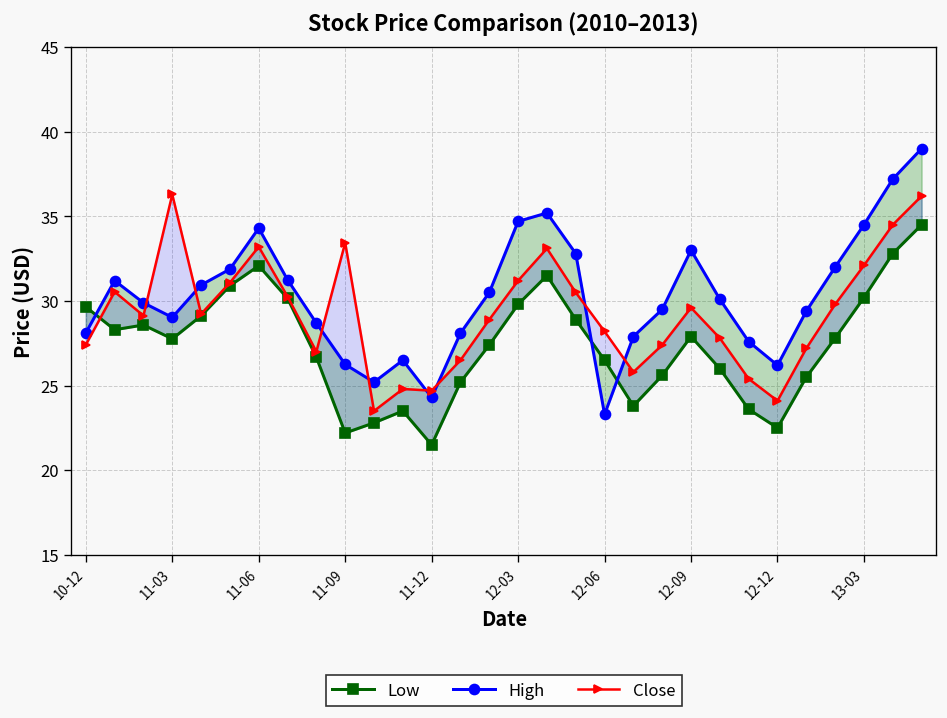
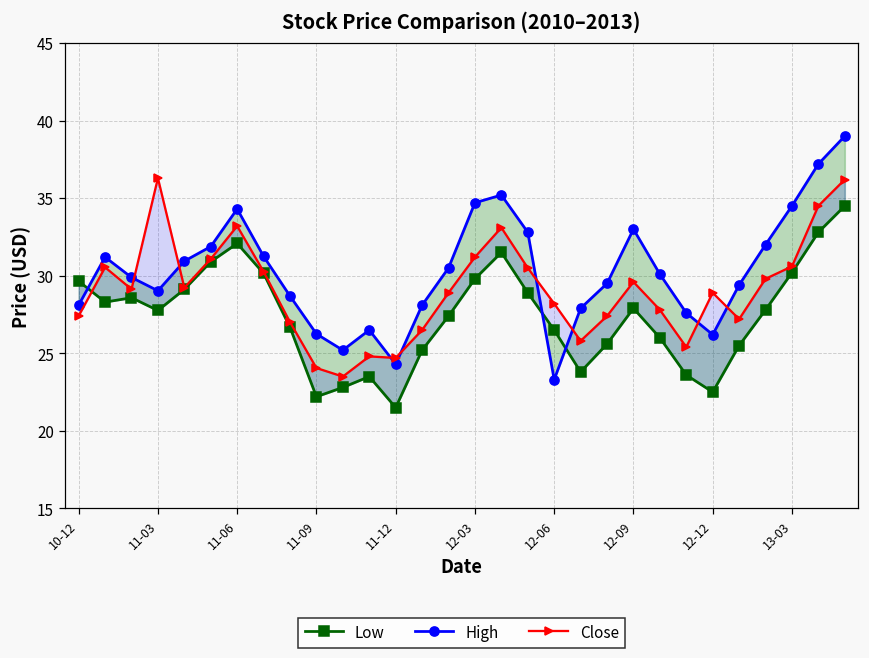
Close, 11-09: 33.4 -> 24.1
Close, 12-12: 24.1 -> 28.9
Close, 13-03: 32.1 -> 30.6
